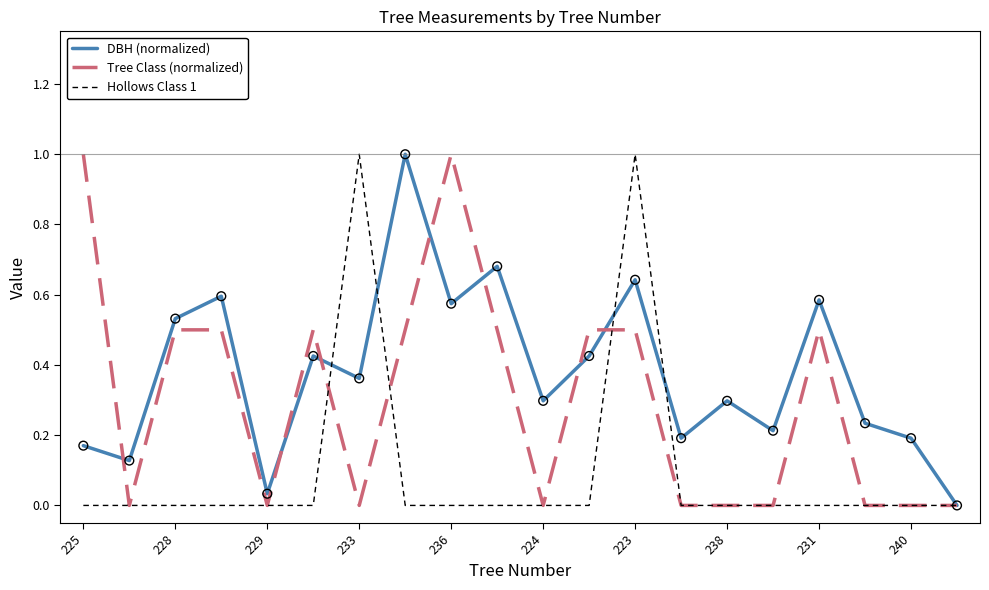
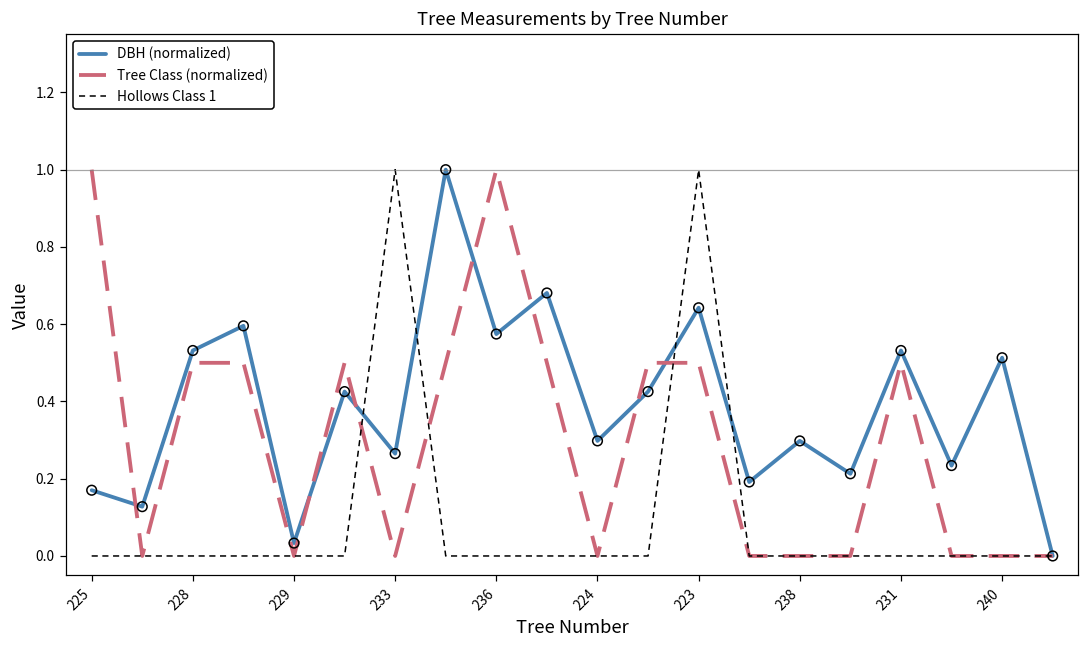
DBH (normalized), 233: 0.36 -> 0.27
DBH (normalized), 231: 0.59 -> 0.53
DBH (normalized), 240: 0.19 -> 0.51
